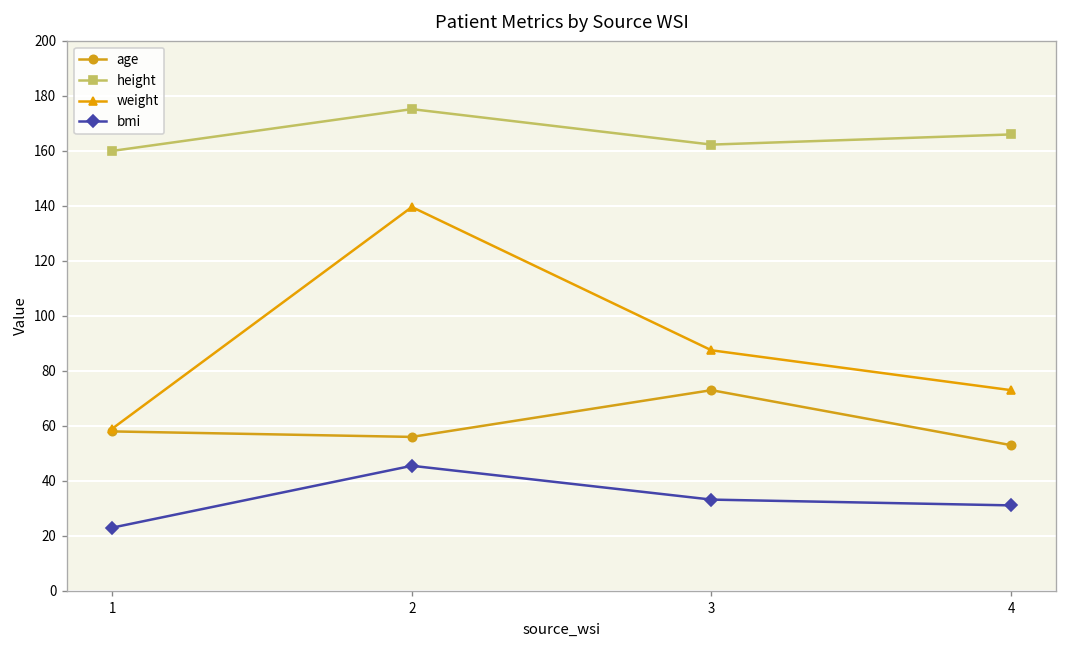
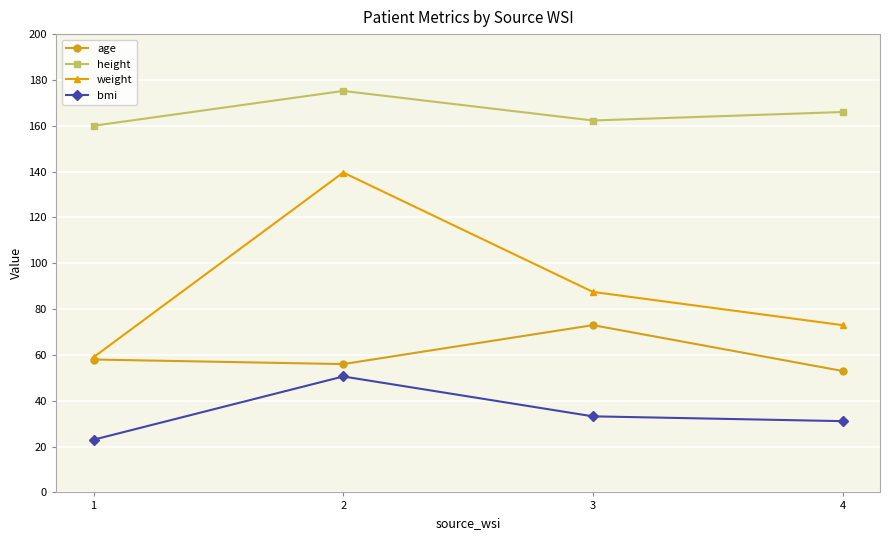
bmi, 2: 46 -> 51
